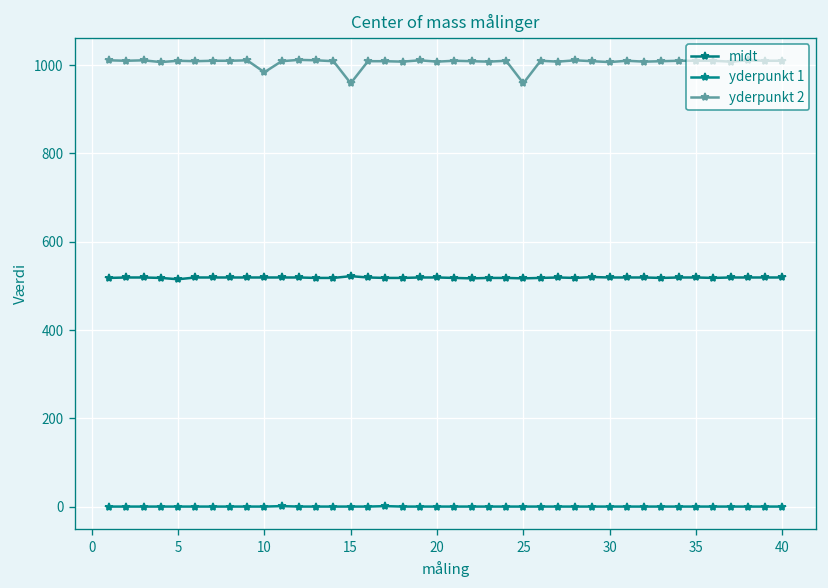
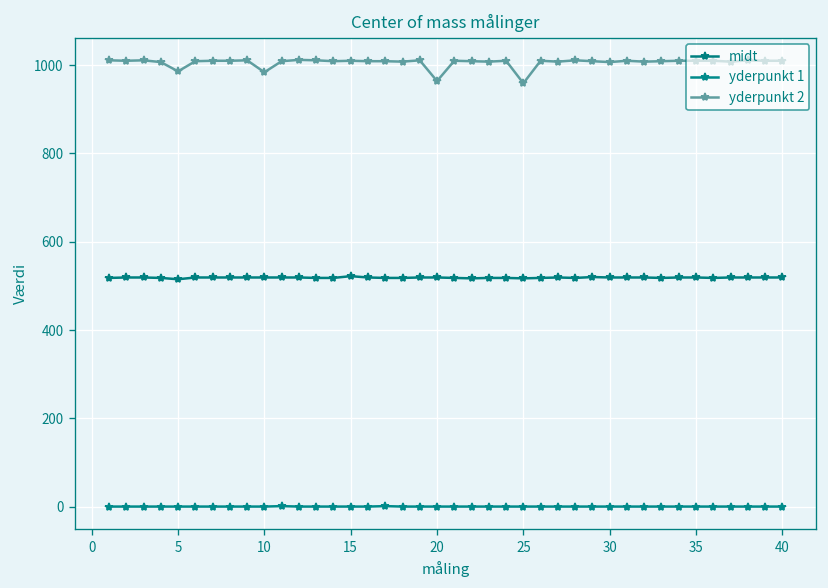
yderpunkt 2, 5: 1010 -> 990
yderpunkt 2, 15: 960 -> 1010
yderpunkt 2, 20: 1010 -> 960
